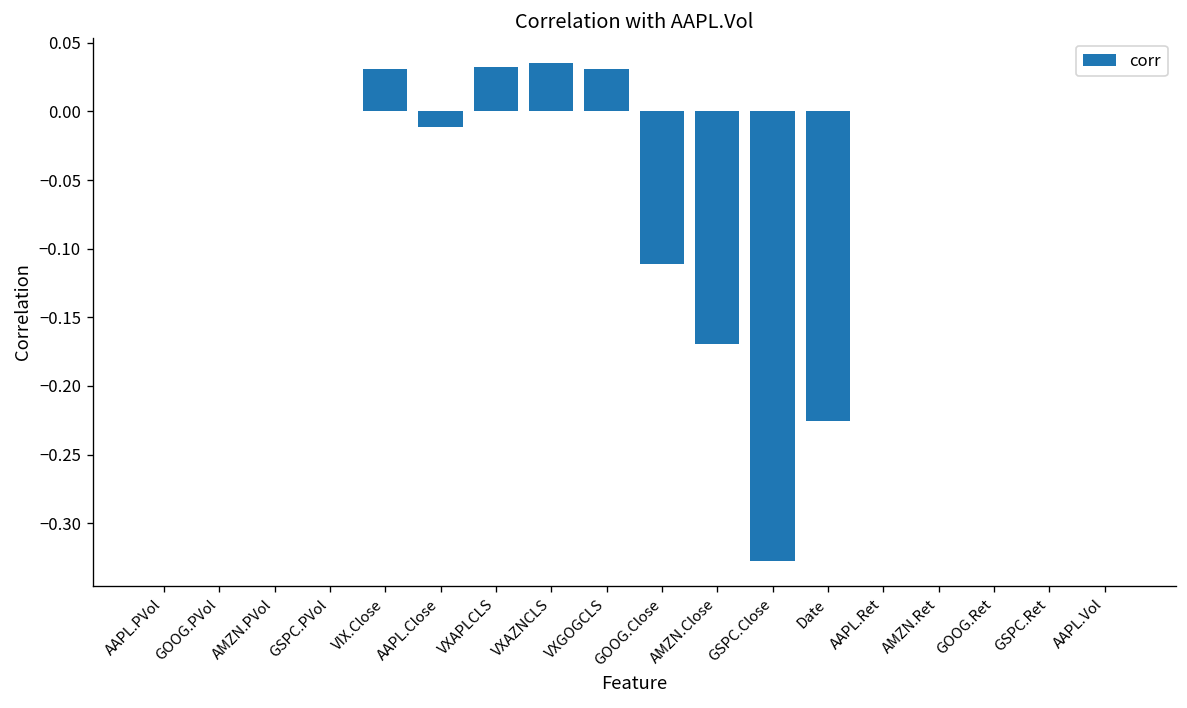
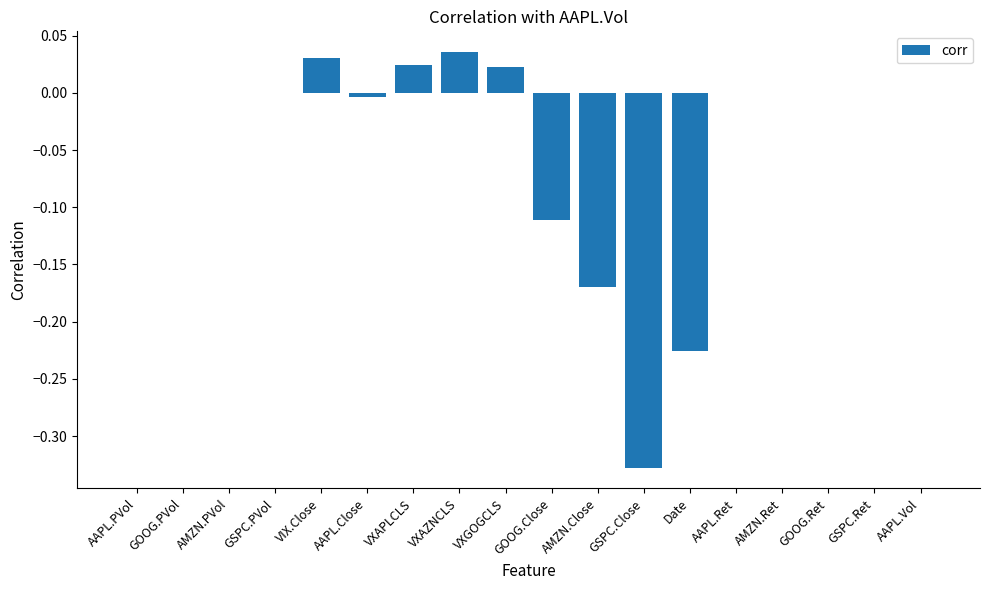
AAPL.Close: -0.011 -> -0.004
VXAPLCLS: 0.032 -> 0.024
VXGOGCLS: 0.031 -> 0.023
